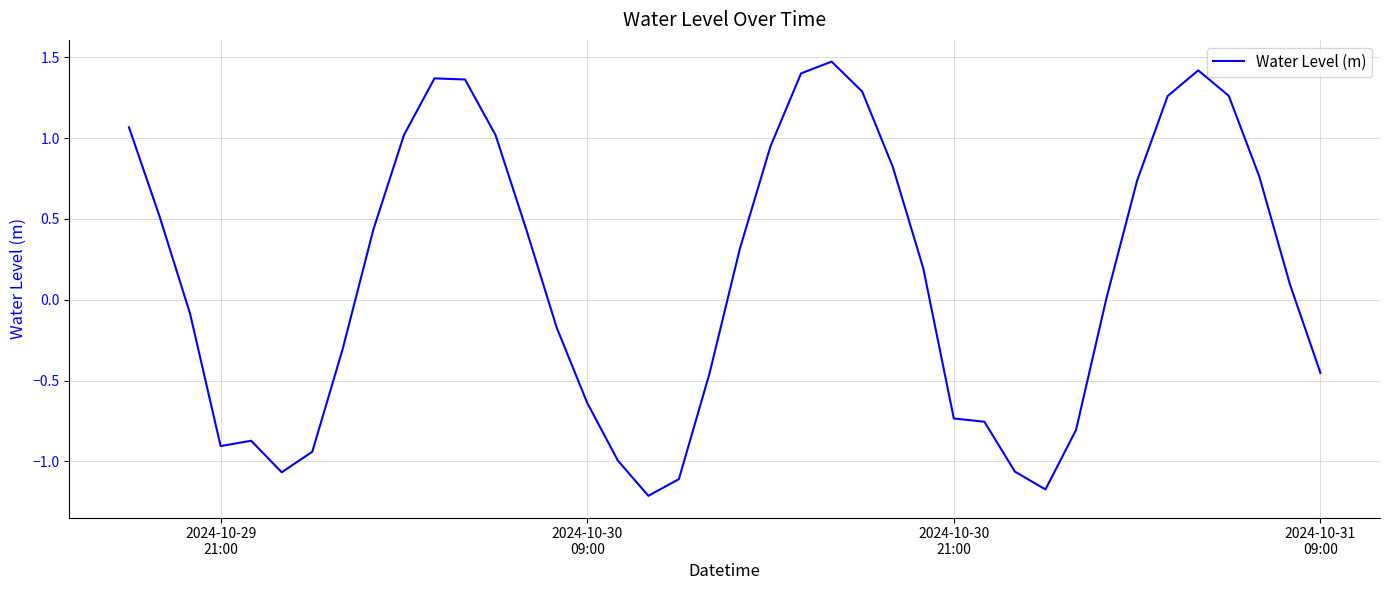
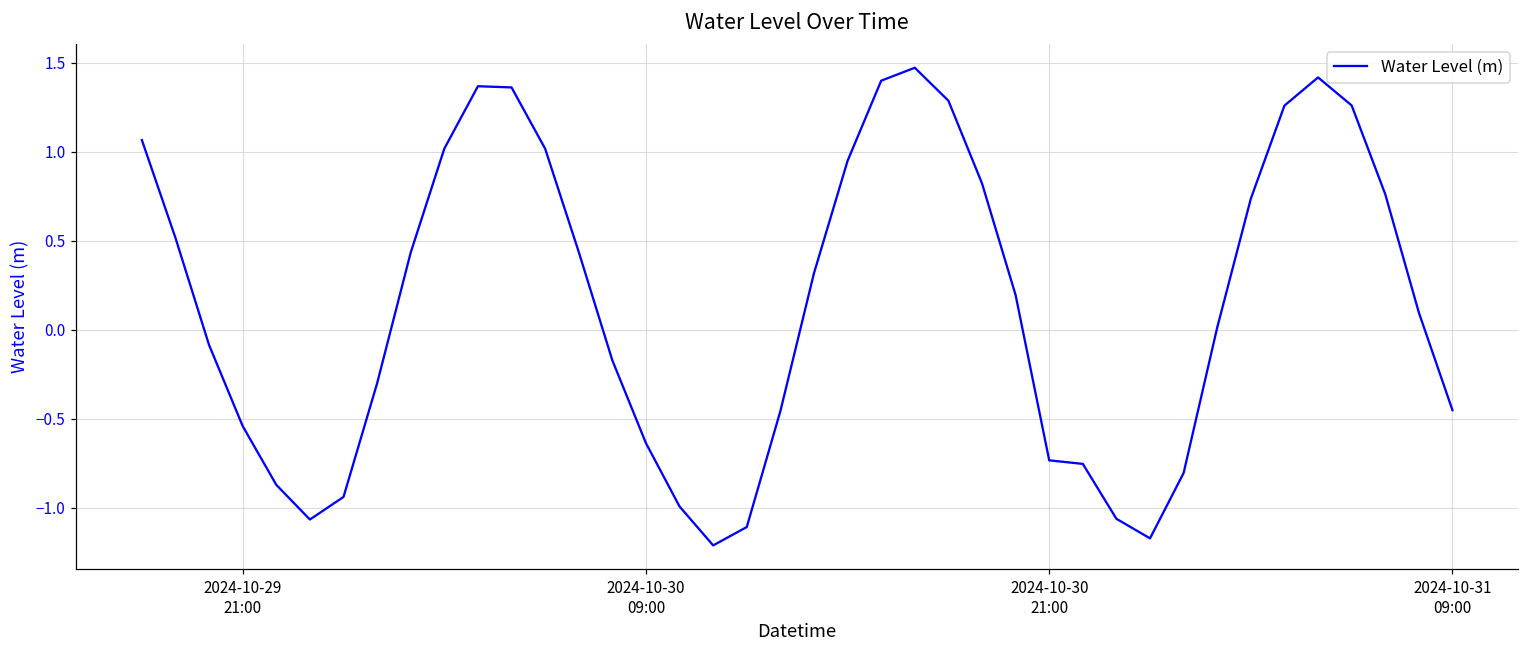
2024-10-29 21:00: -0.91 -> -0.54
